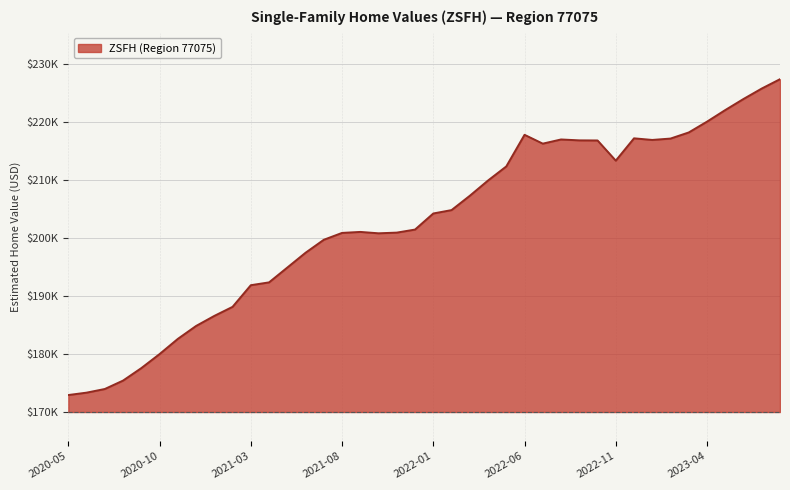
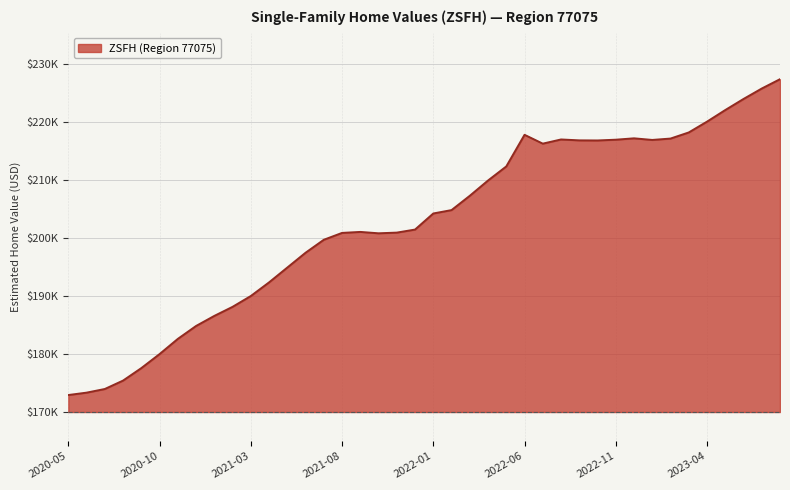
2021-03: $192000 -> $190000
2022-11: $213000 -> $217000
